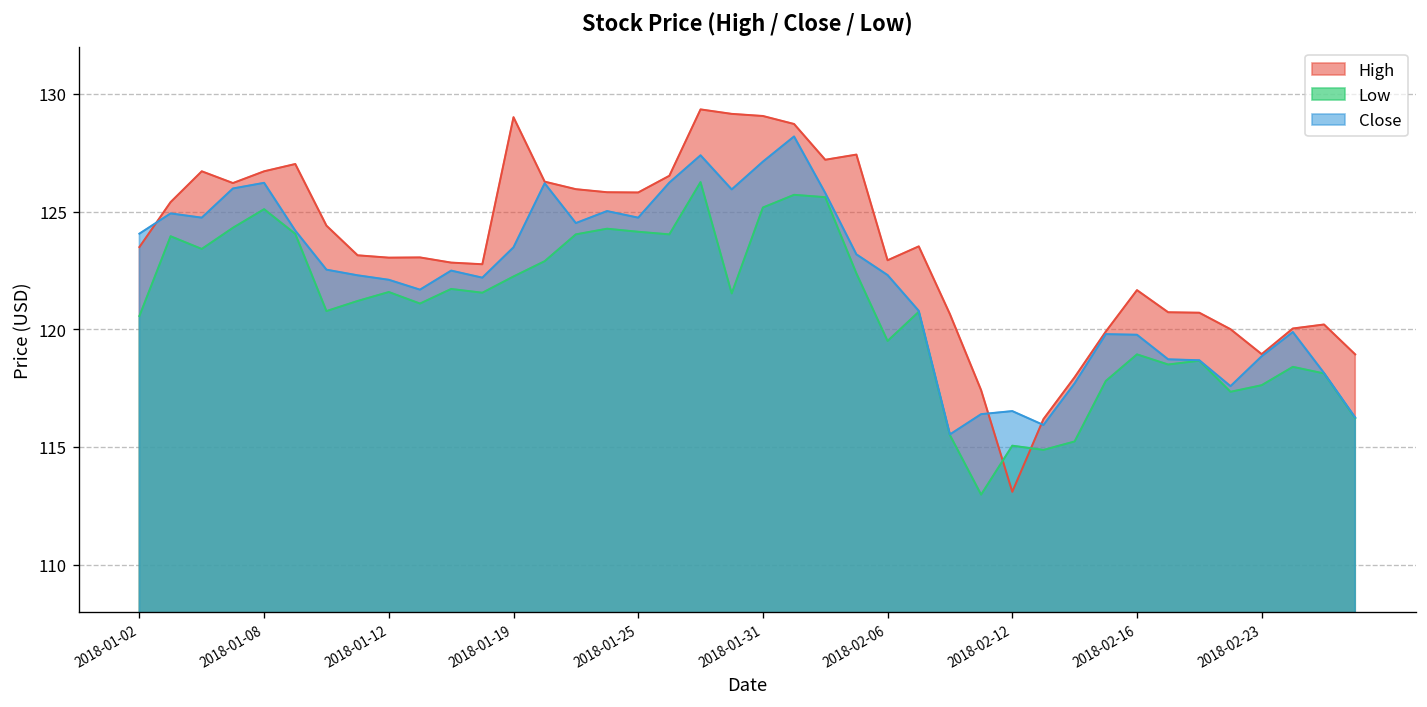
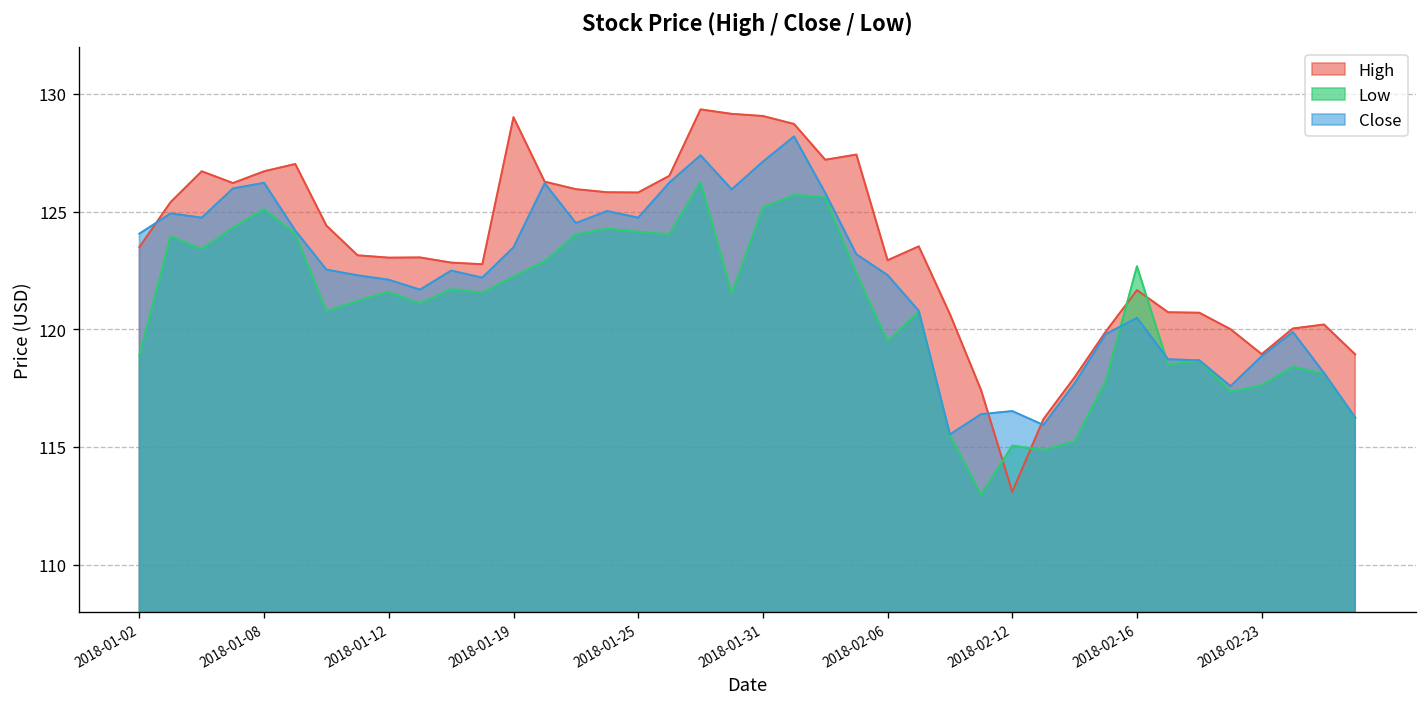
Low, 2018-01-02: 120.6 -> 118.9
Low, 2018-02-16: 118.9 -> 122.7
Close, 2018-02-16: 119.8 -> 120.5
